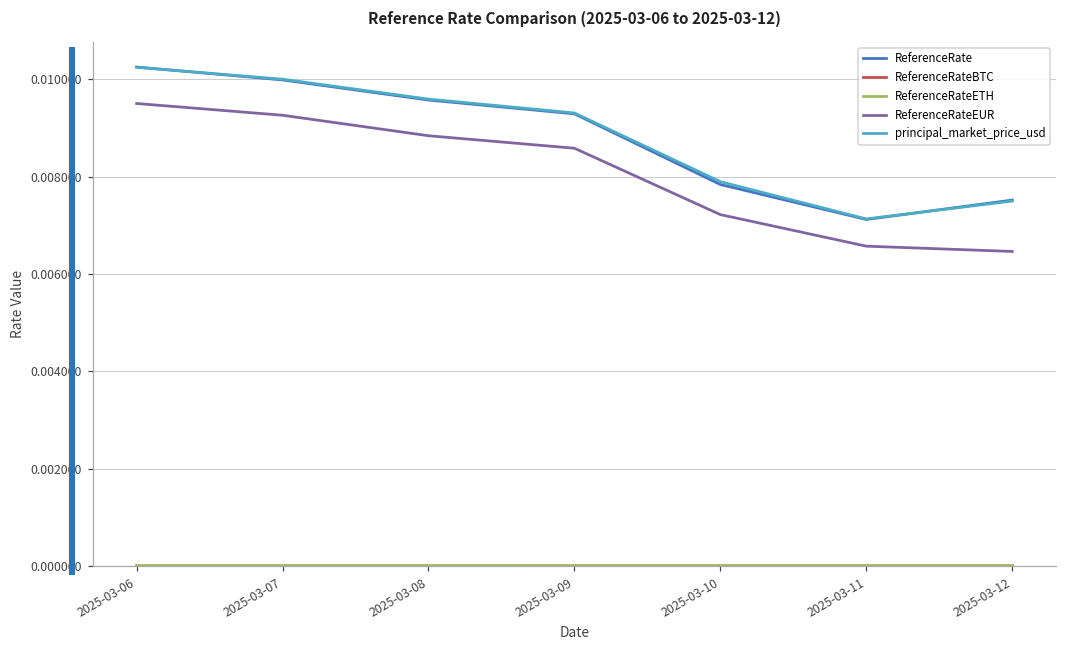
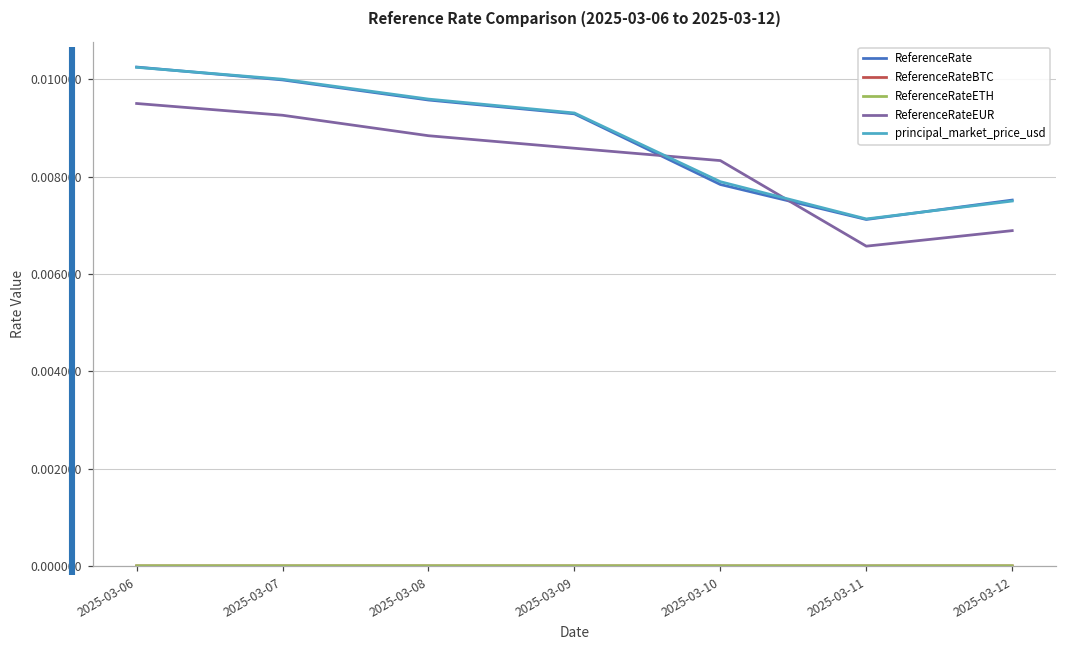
ReferenceRateEUR, 2025-03-10: 0.0072 -> 0.0083
ReferenceRateEUR, 2025-03-12: 0.0065 -> 0.0069
